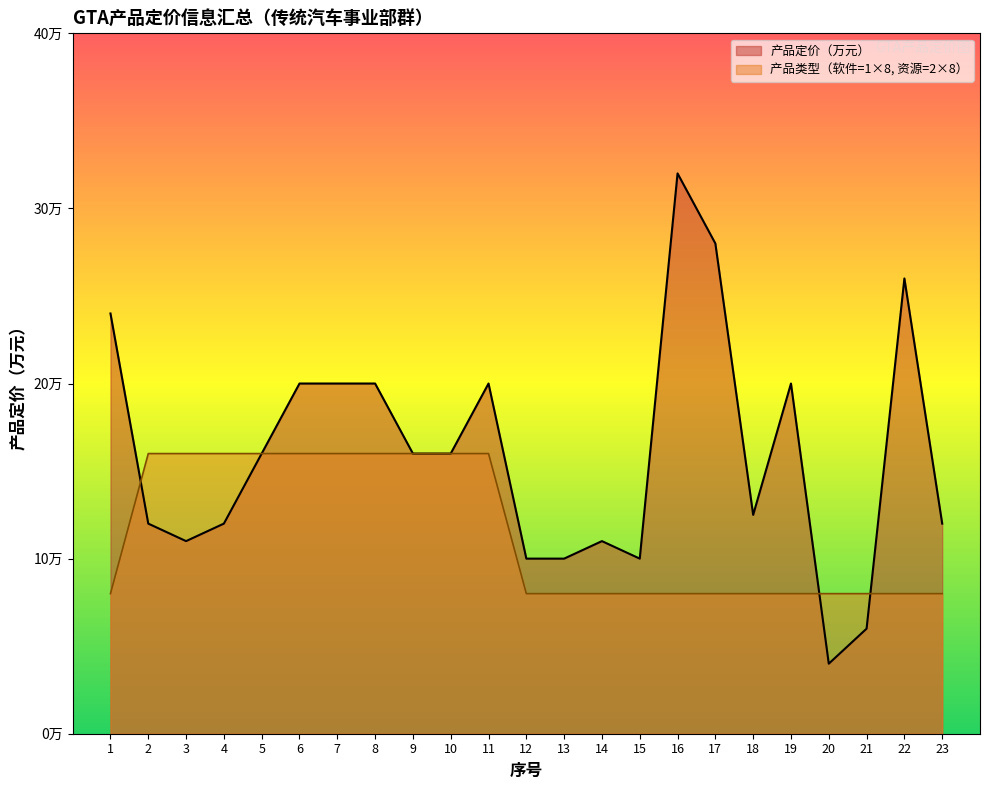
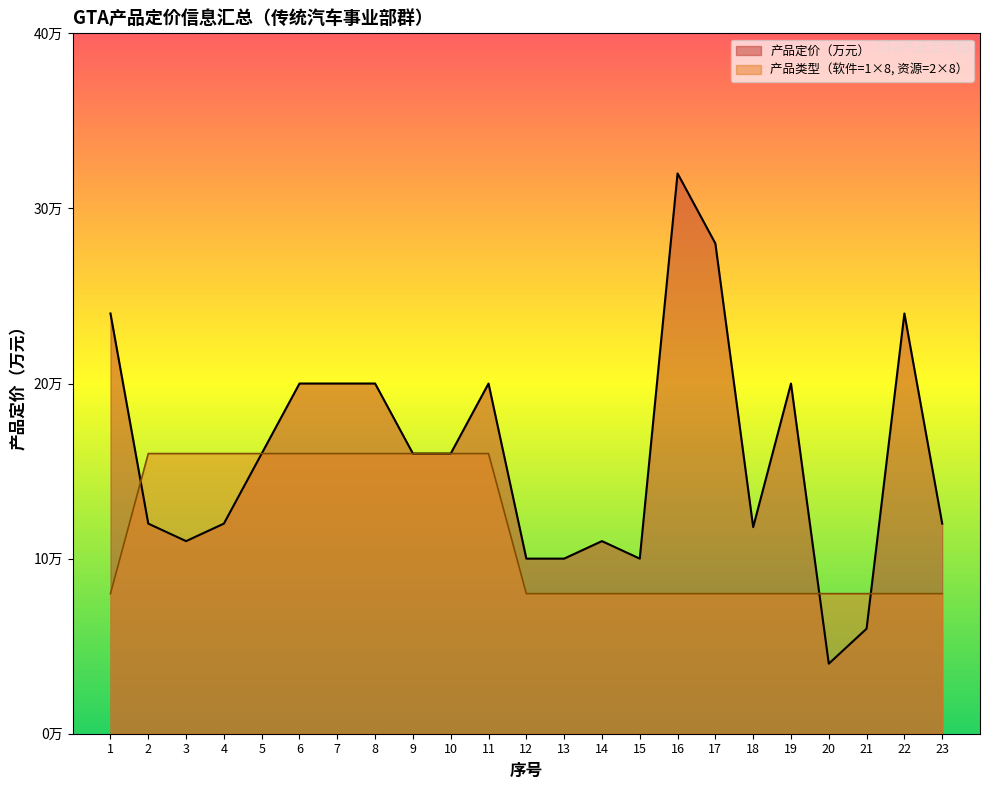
产品定价（万元）, 18: 12.5万 -> 11.8万
产品定价（万元）, 22: 26万 -> 24万
